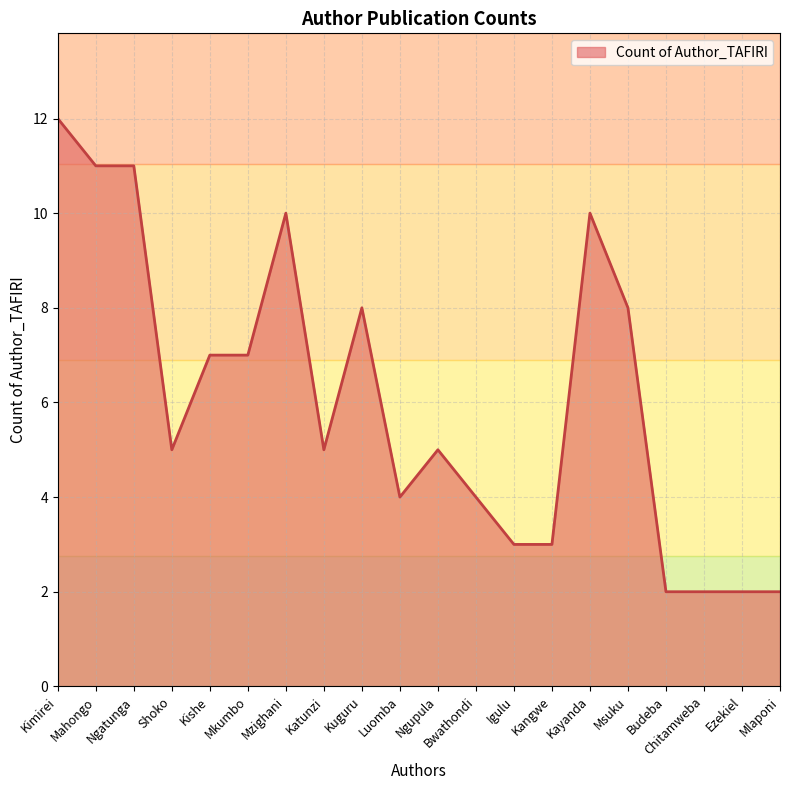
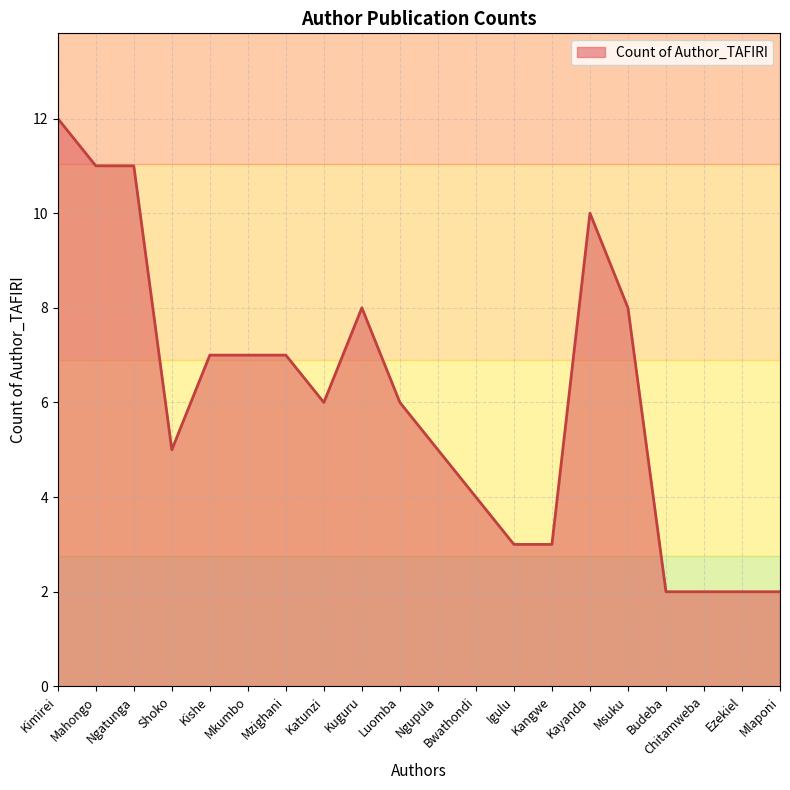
Mzighani: 10 -> 7
Katunzi: 5 -> 6
Luomba: 4 -> 6
